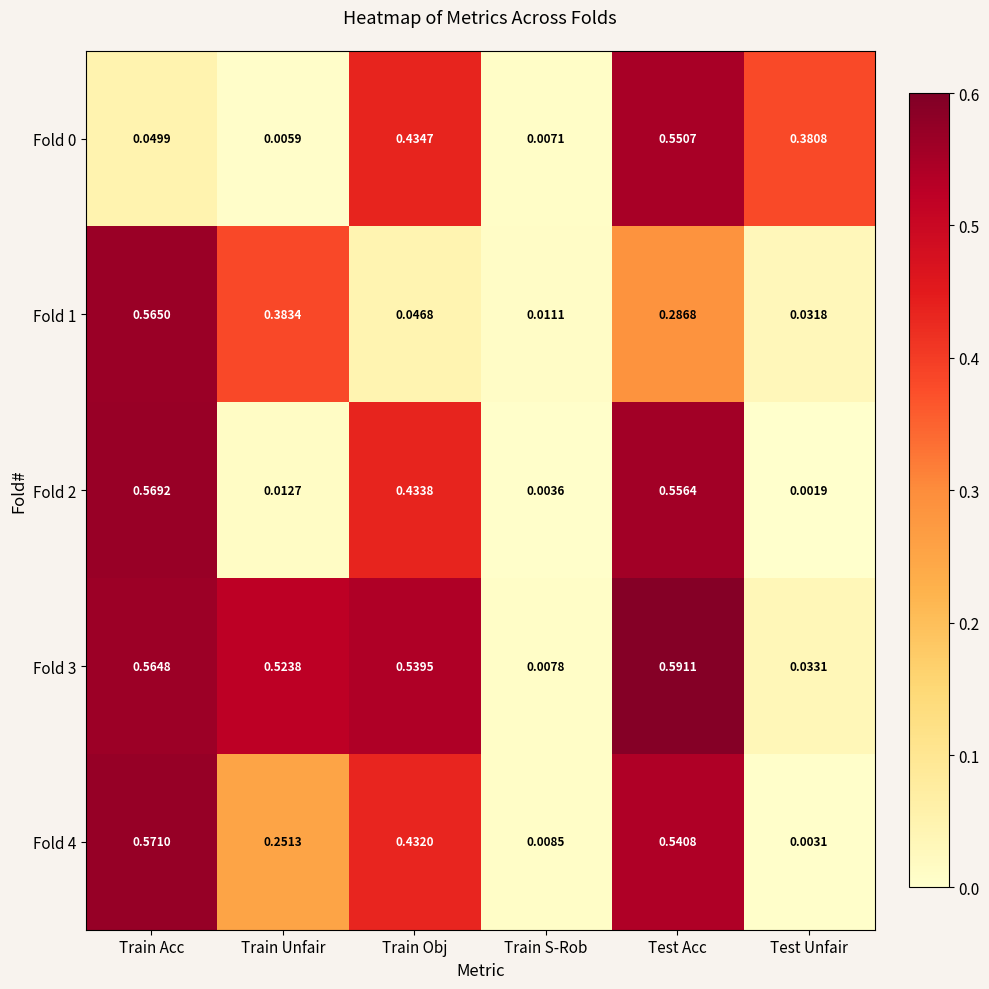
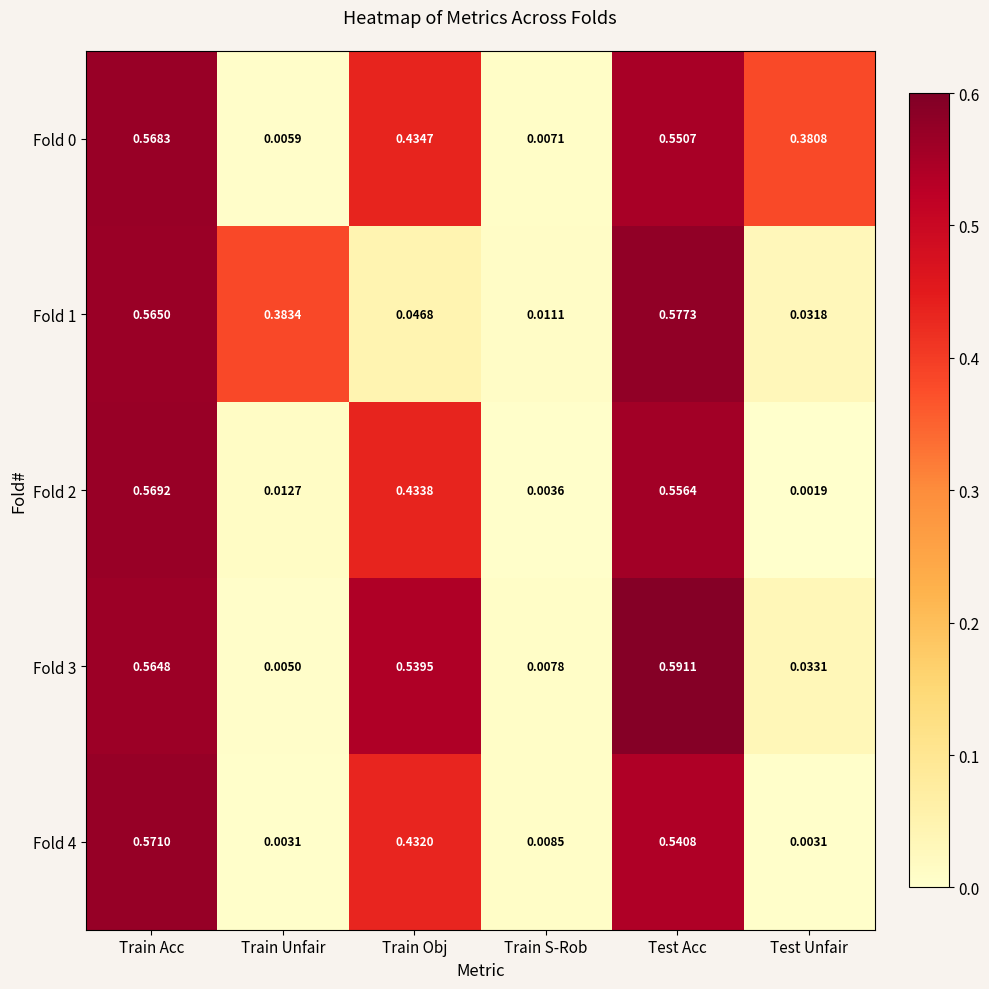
Fold 0, Train Acc: 0.0499 -> 0.5683
Fold 1, Test Acc: 0.2868 -> 0.5773
Fold 3, Train Unfair: 0.5238 -> 0.0050
Fold 4, Train Unfair: 0.2513 -> 0.0031
